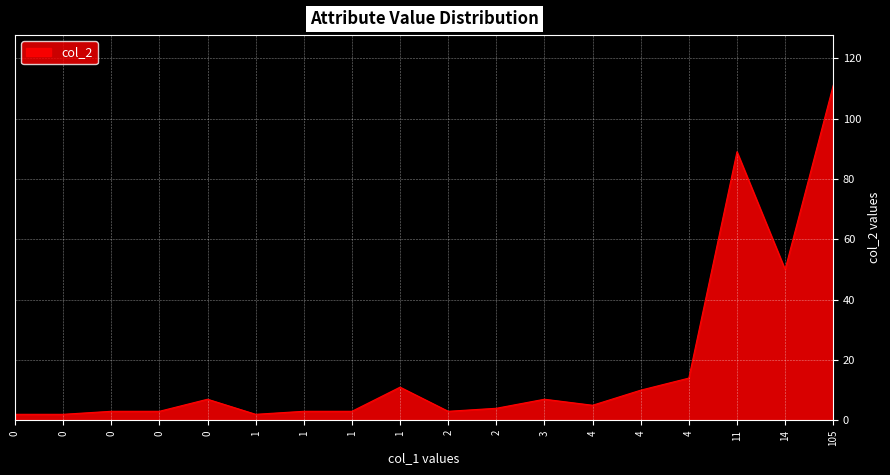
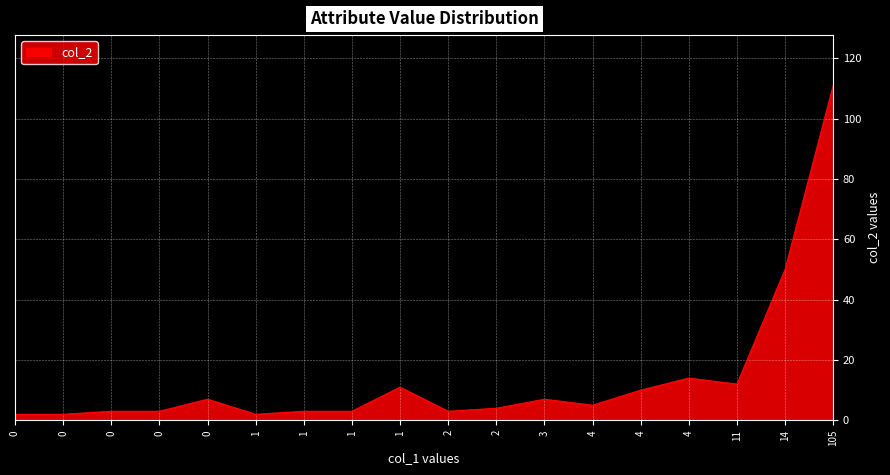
11: 89 -> 12
